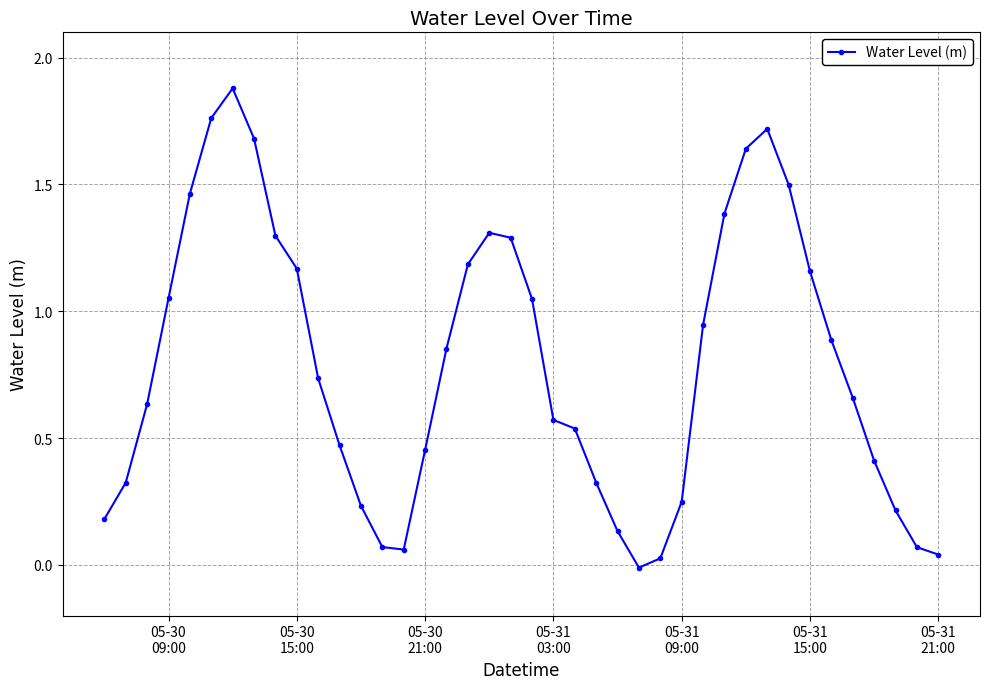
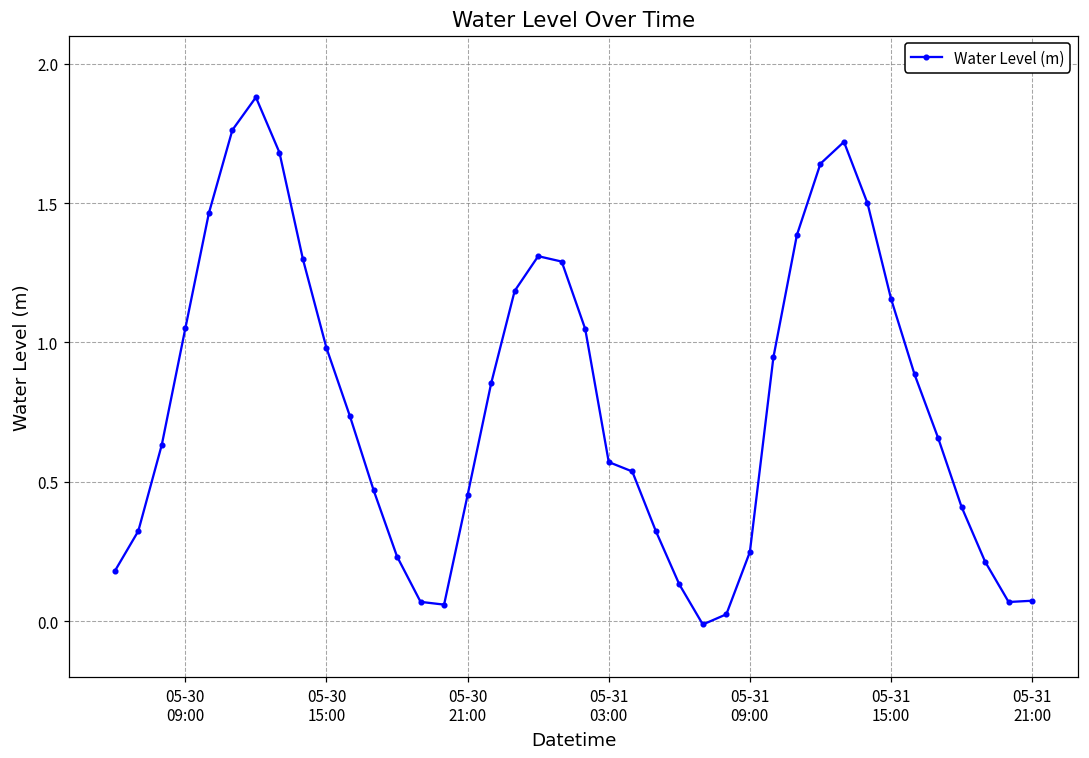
05-30 15:00: 1.17 -> 0.98
05-31 21:00: 0.04 -> 0.07
